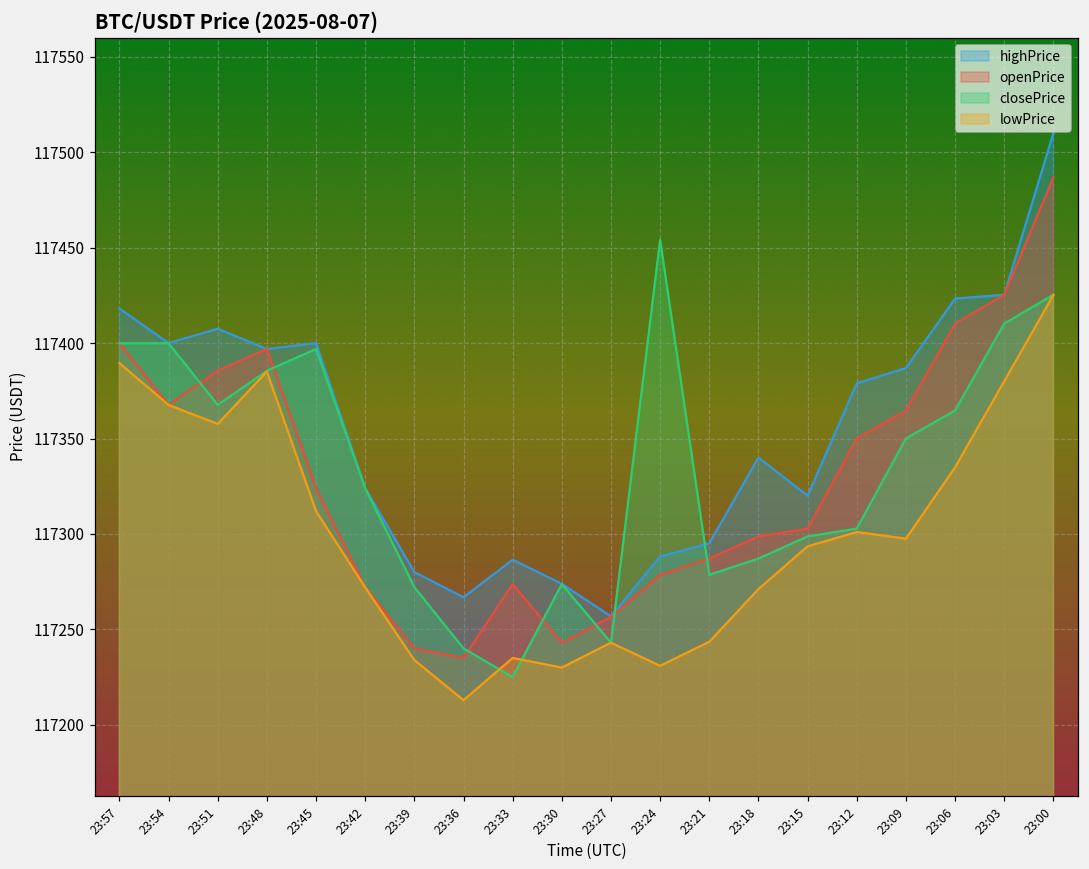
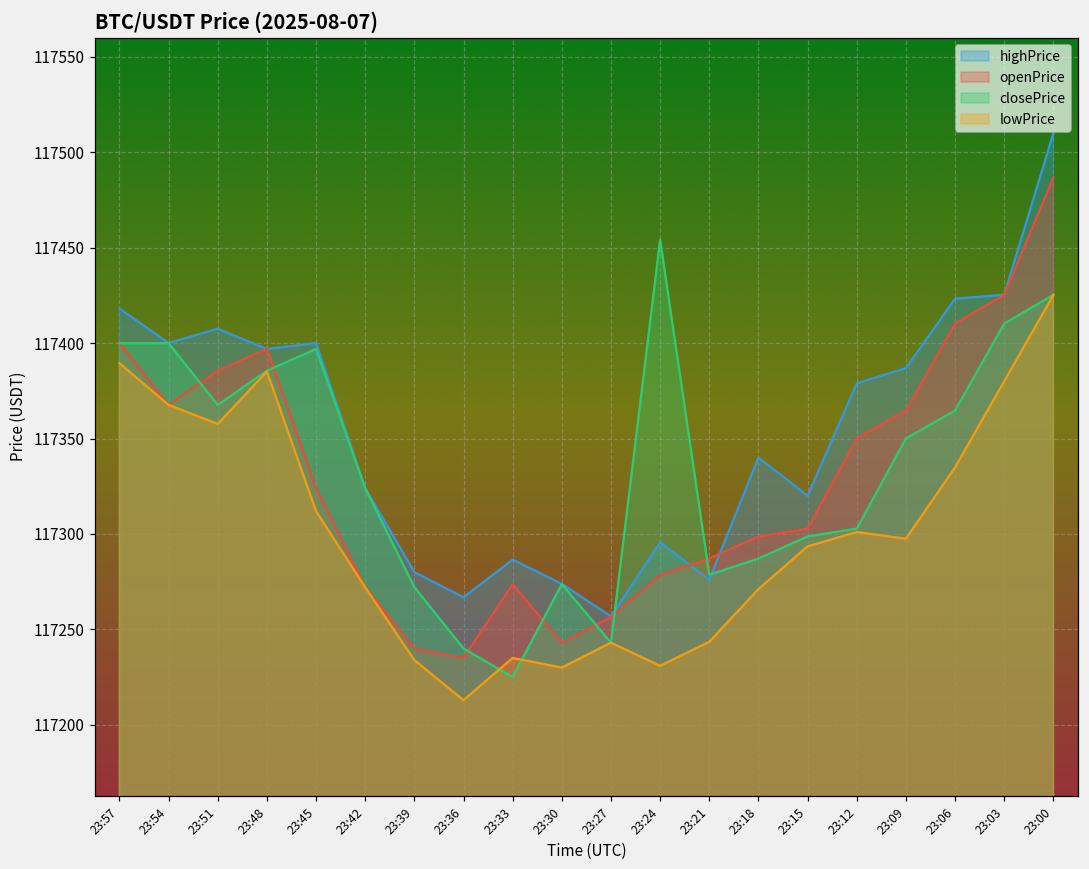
highPrice, 23:24: 117288 -> 117296
highPrice, 23:21: 117295 -> 117276
